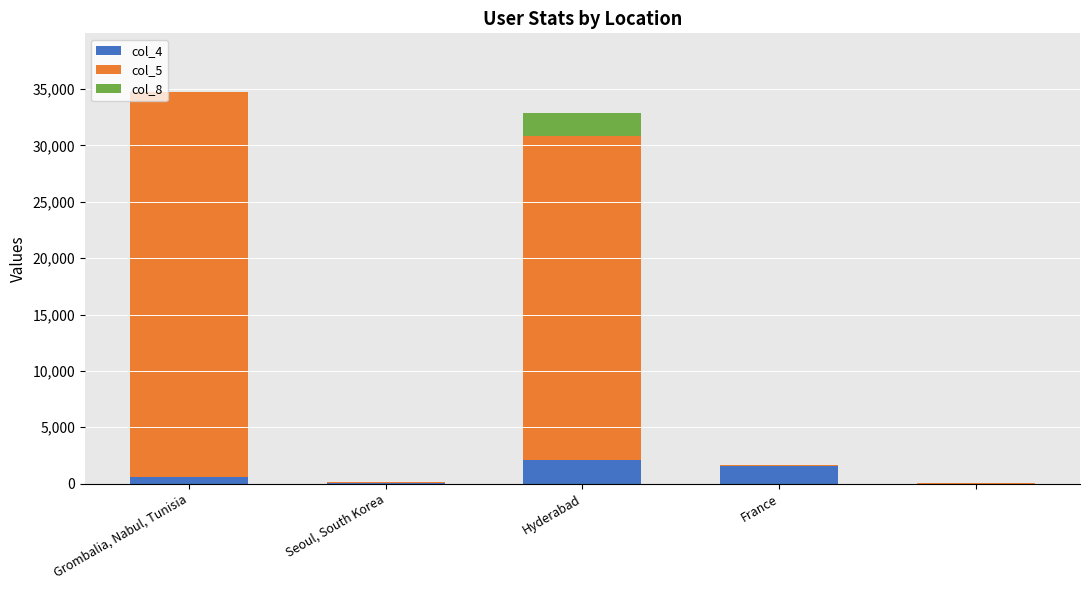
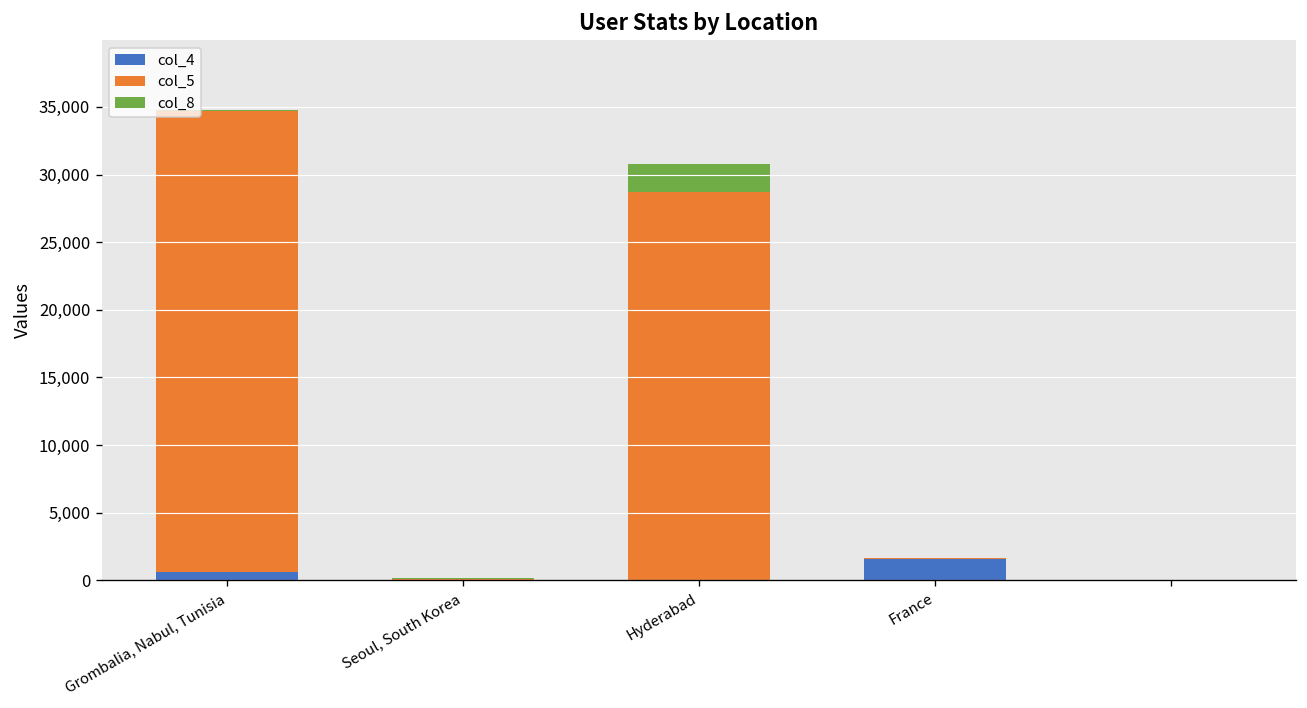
col_4, Hyderabad: 2,100 -> 0
